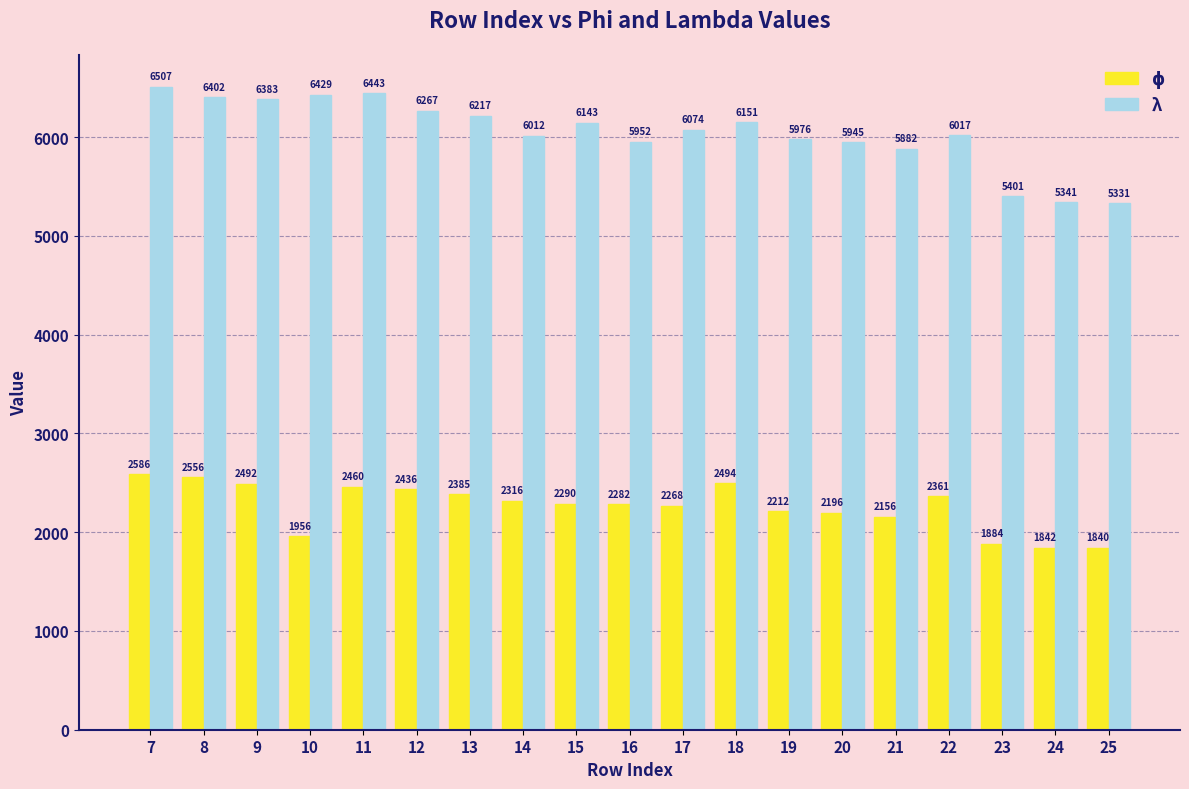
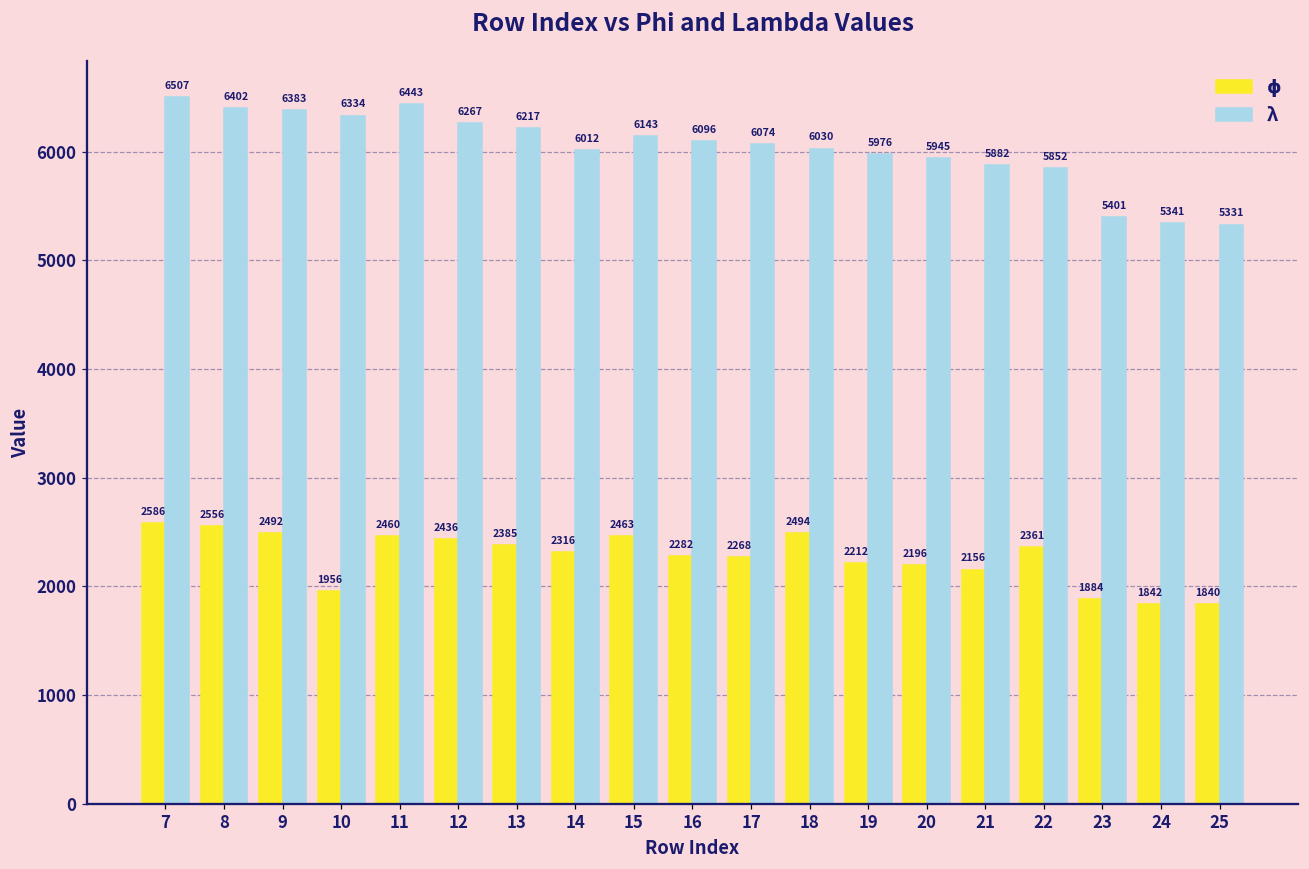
λ, 10: 6429 -> 6334
ϕ, 15: 2290 -> 2463
λ, 16: 5952 -> 6096
λ, 18: 6151 -> 6030
λ, 22: 6017 -> 5852
